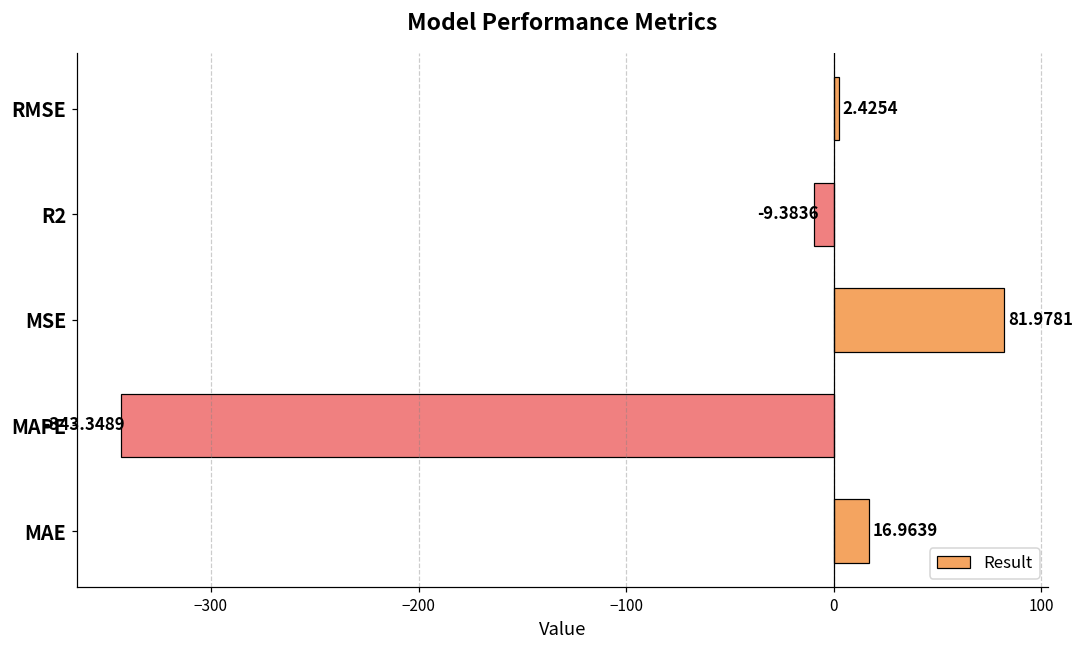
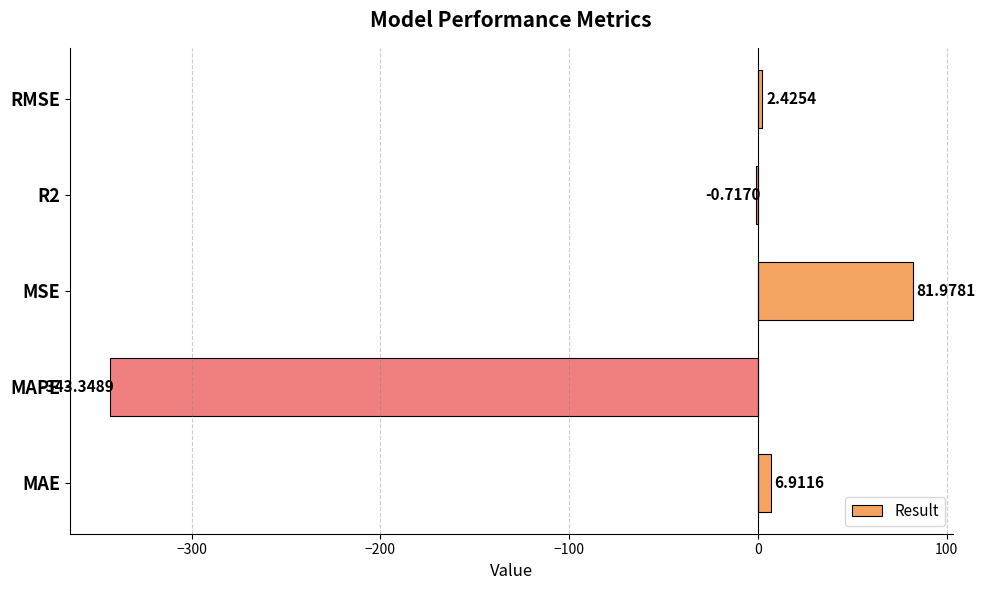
R2: -9.3836 -> -0.7170
MAE: 16.9639 -> 6.9116
